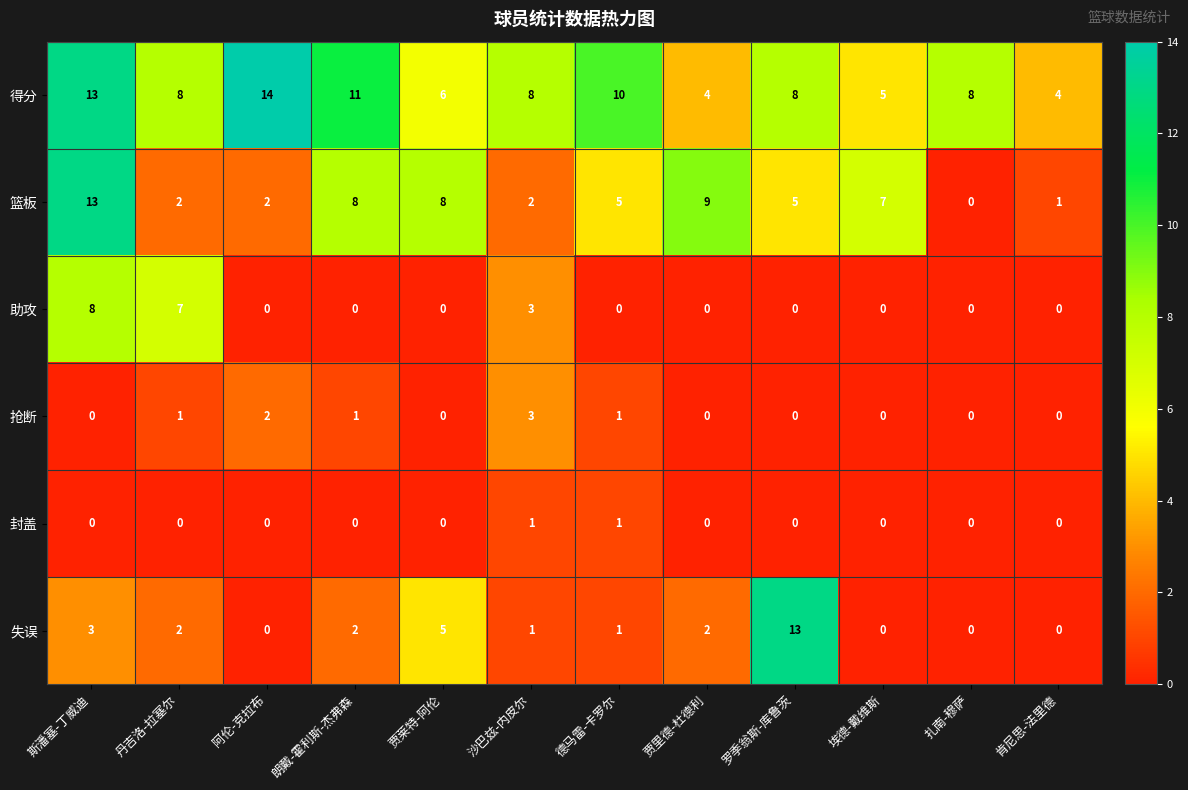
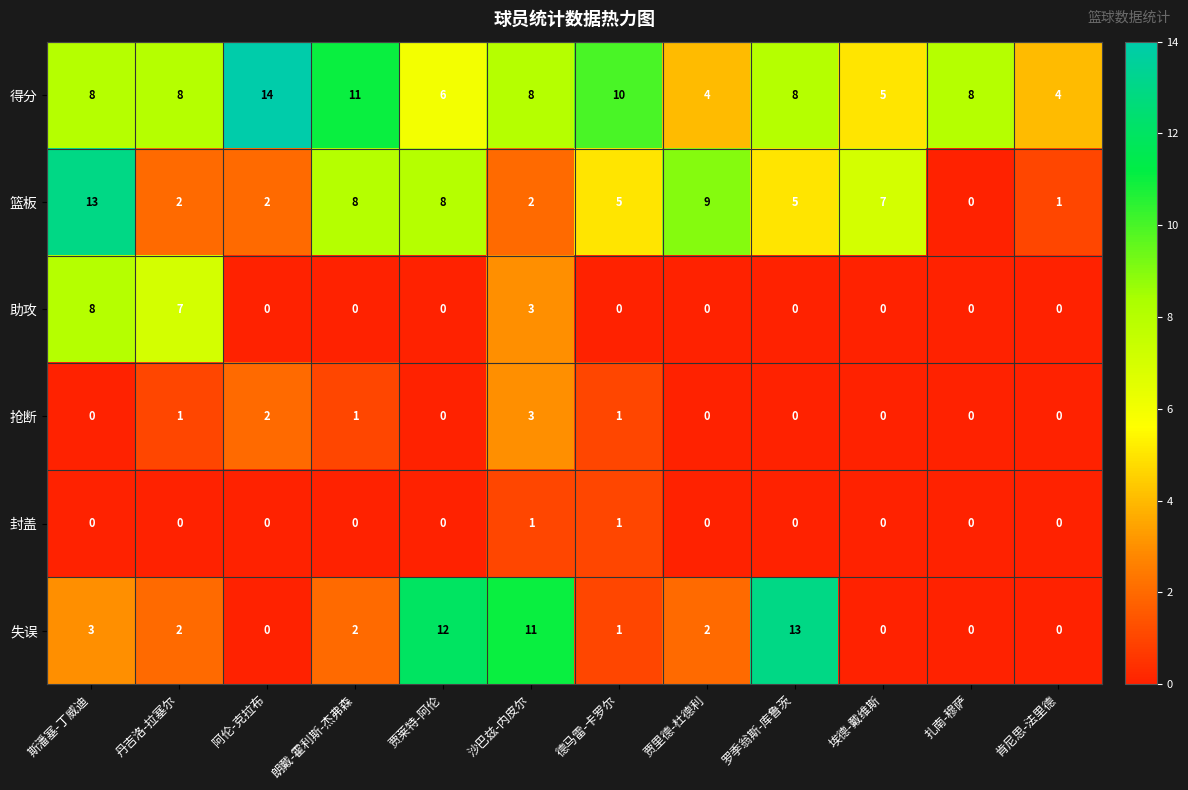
得分, 斯潘塞-丁威迪: 13 -> 8
失误, 贾莱特-阿伦: 5 -> 12
失误, 沙巴兹-内皮尔: 1 -> 11
